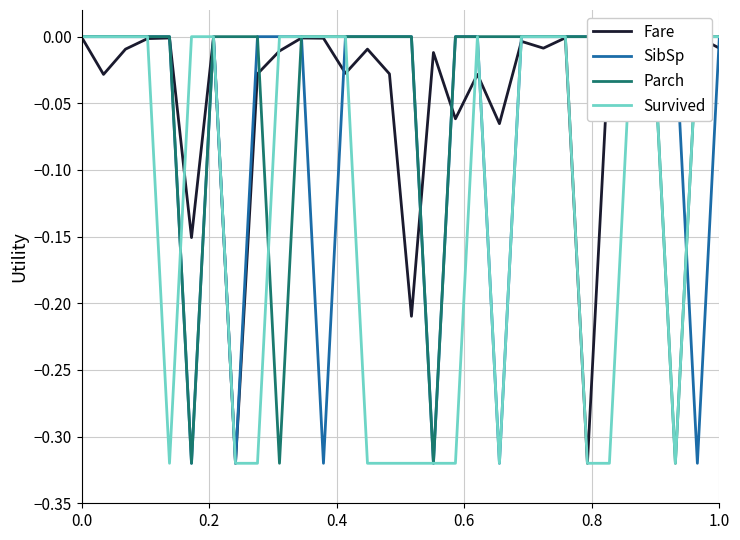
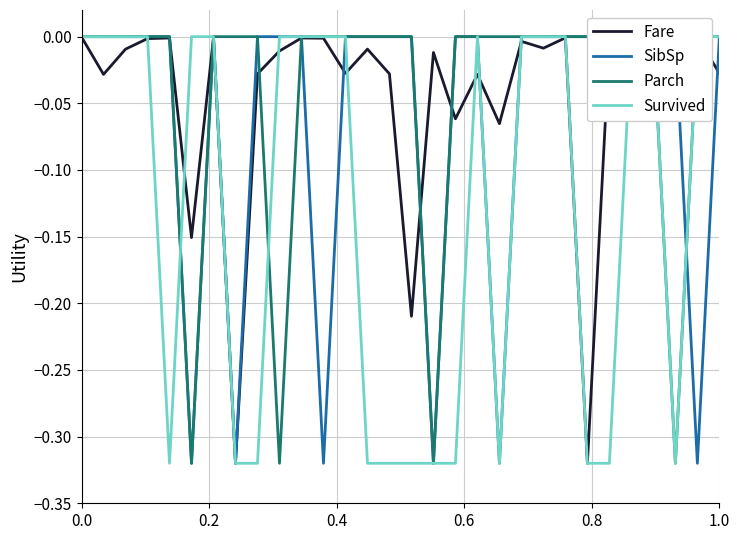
Fare, 1.0: -0.009 -> -0.027
